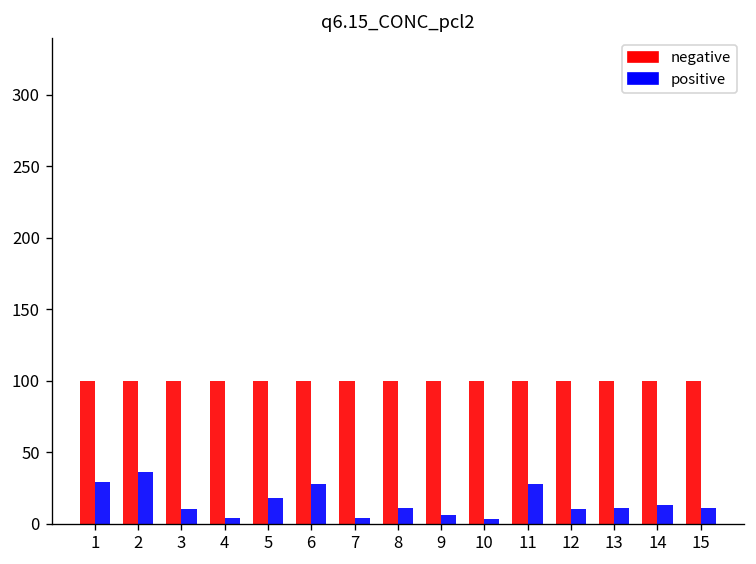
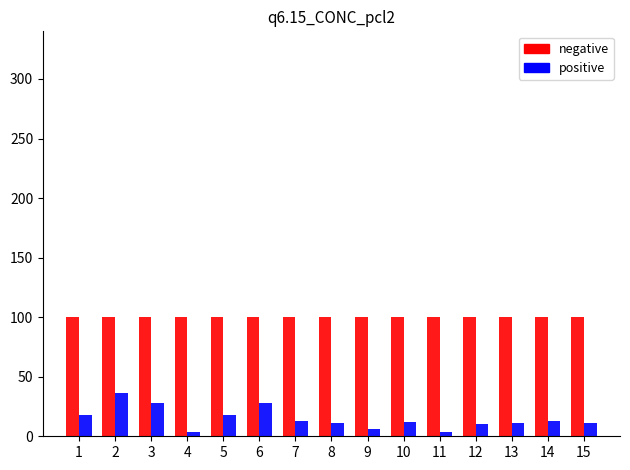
positive, 1: 29 -> 18
positive, 3: 10 -> 28
positive, 7: 4 -> 13
positive, 10: 3 -> 12
positive, 11: 28 -> 4
